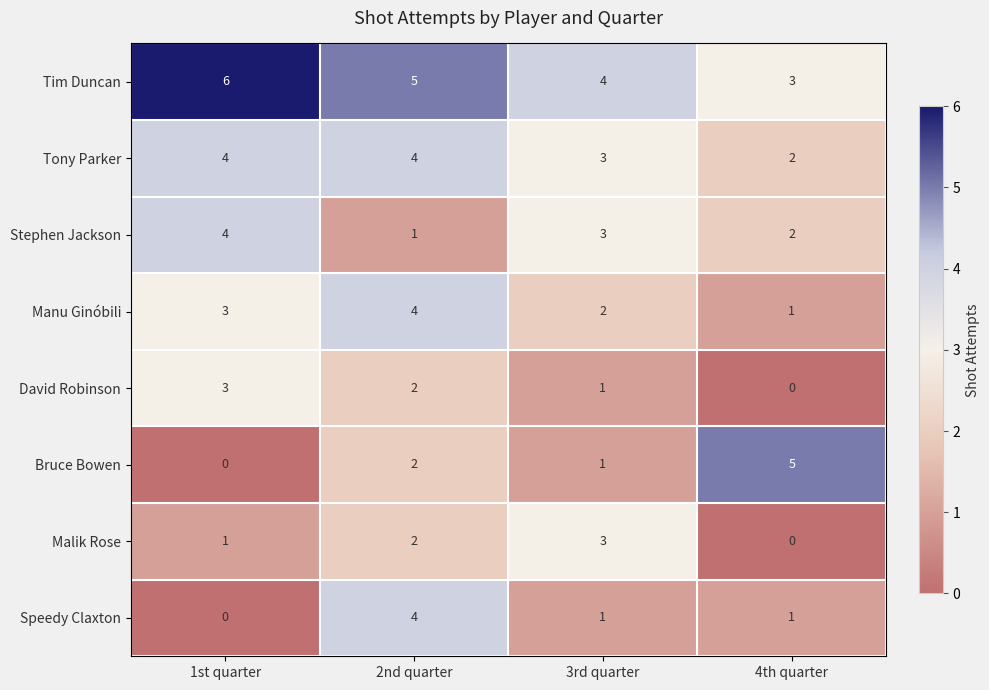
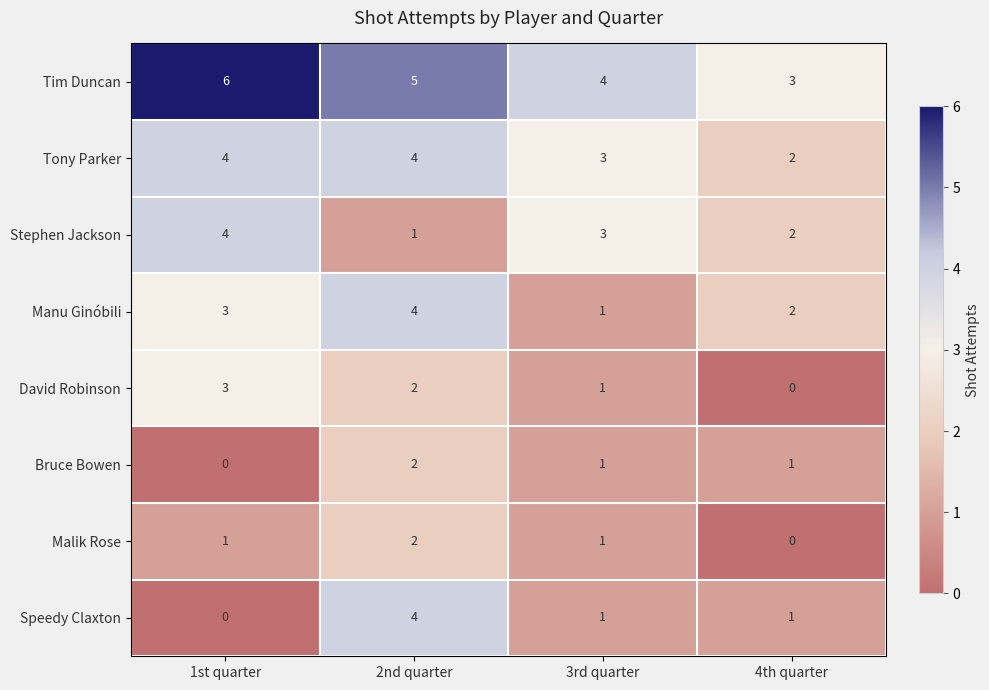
Manu Ginóbili, 3rd quarter: 2 -> 1
Manu Ginóbili, 4th quarter: 1 -> 2
Bruce Bowen, 4th quarter: 5 -> 1
Malik Rose, 3rd quarter: 3 -> 1
